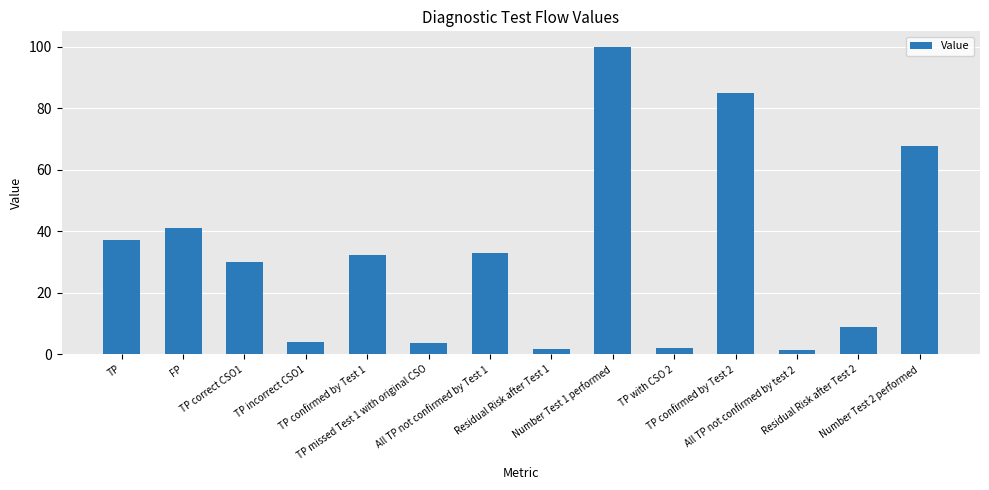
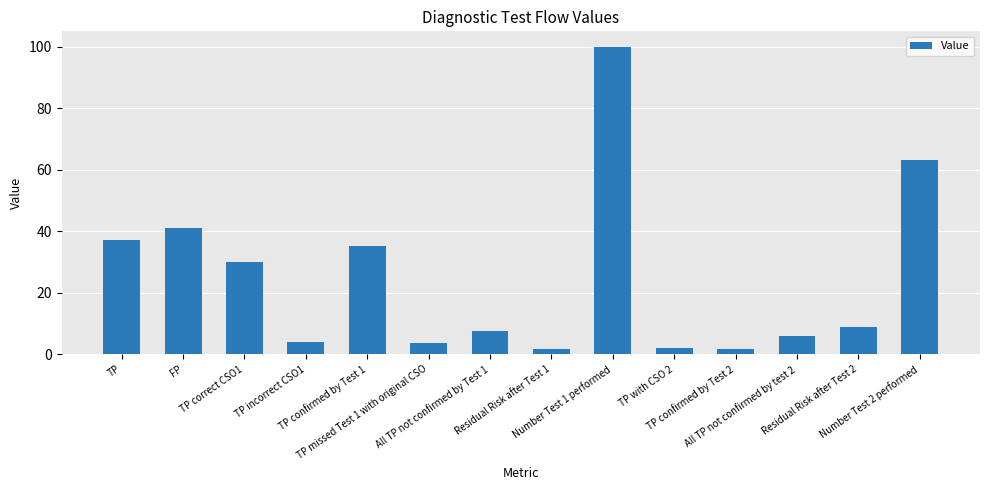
TP confirmed by Test 1: 32 -> 35
All TP not confirmed by Test 1: 33 -> 8
TP confirmed by Test 2: 85 -> 2
All TP not confirmed by test 2: 1 -> 6
Number Test 2 performed: 68 -> 63
